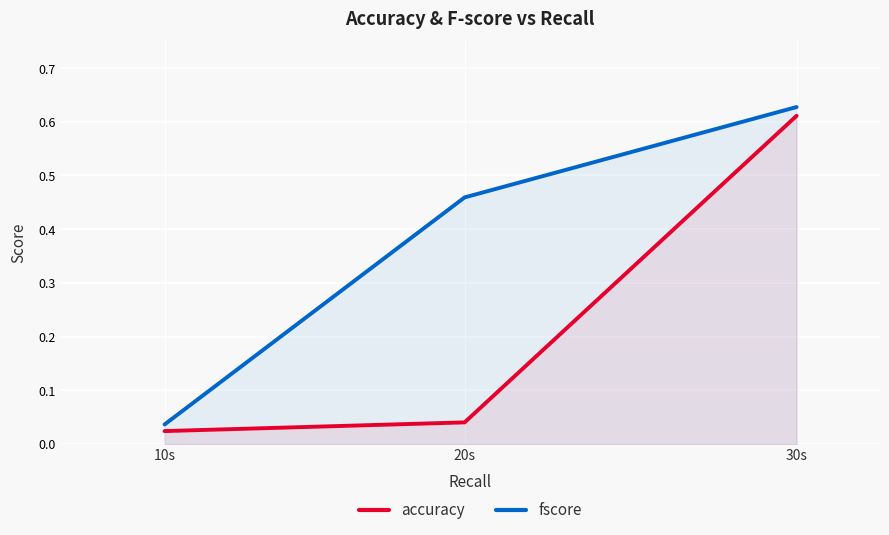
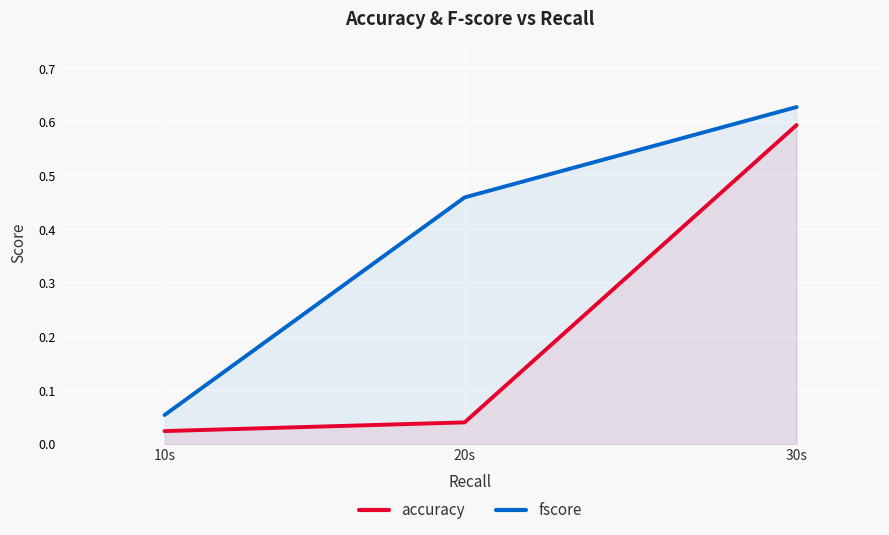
fscore, 10s: 0.04 -> 0.05
accuracy, 30s: 0.61 -> 0.59
